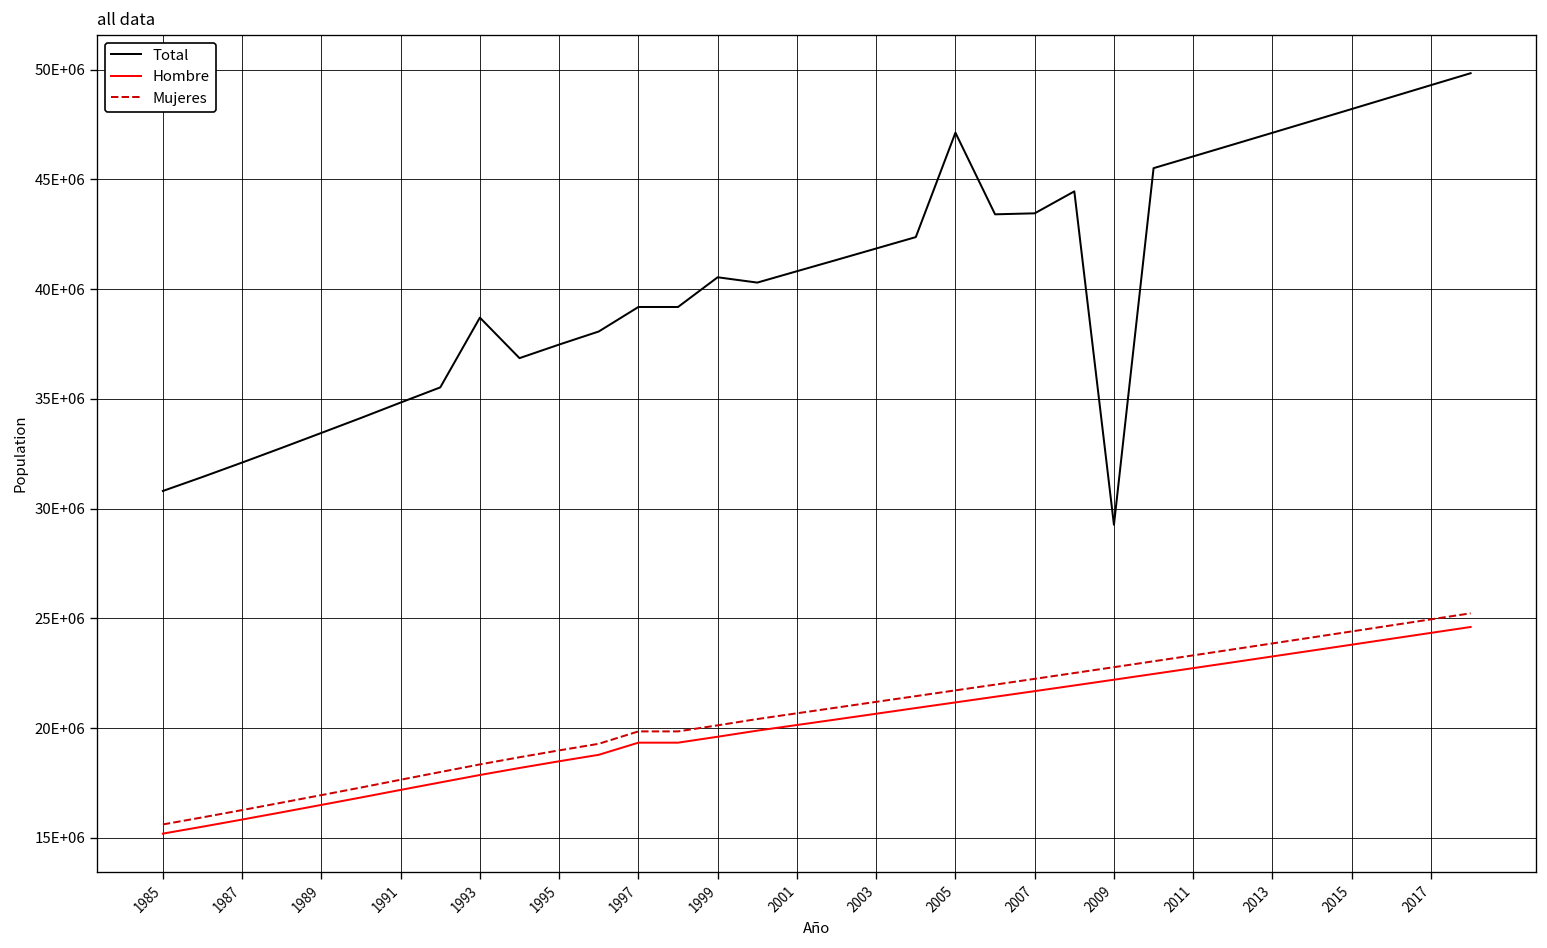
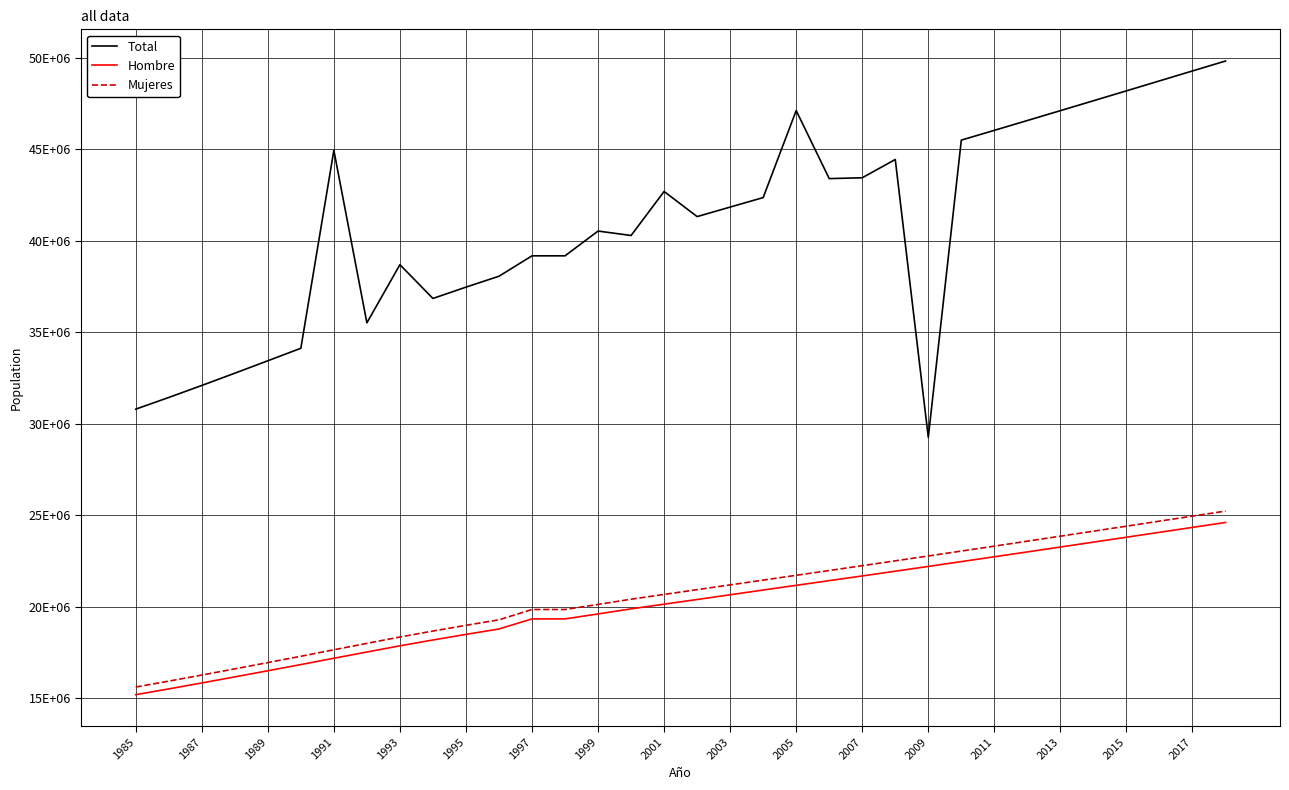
Total, 1991: 34800000 -> 44900000
Total, 2001: 40800000 -> 42700000
